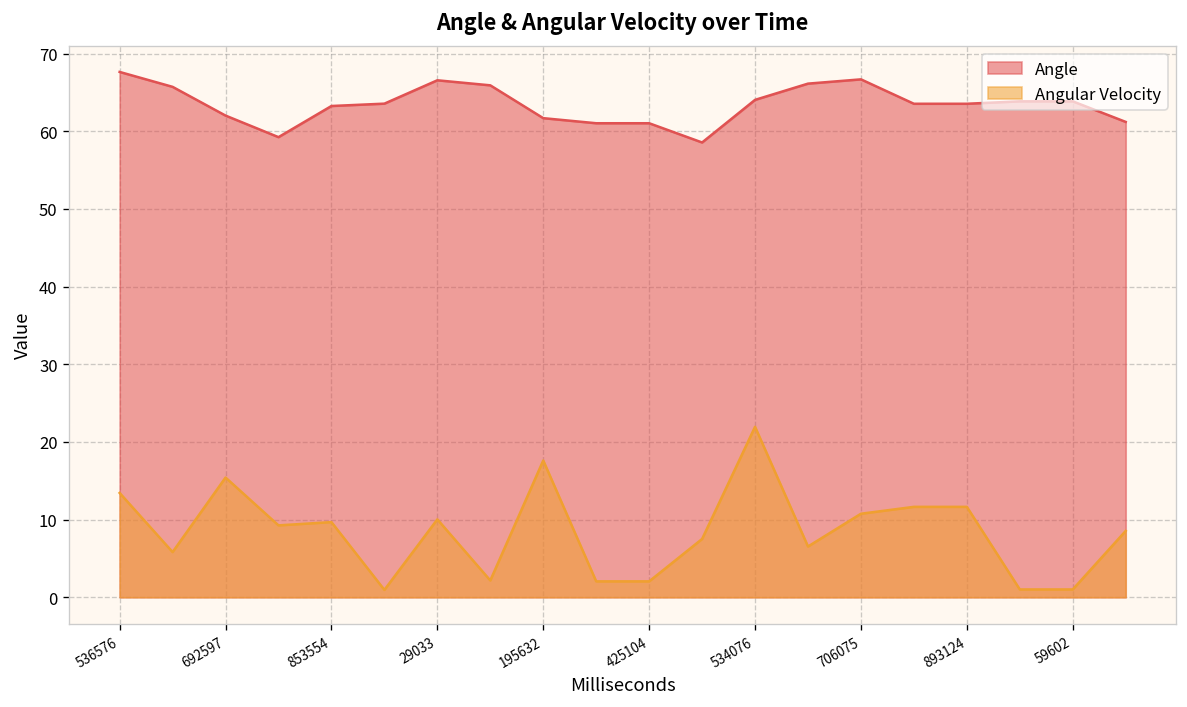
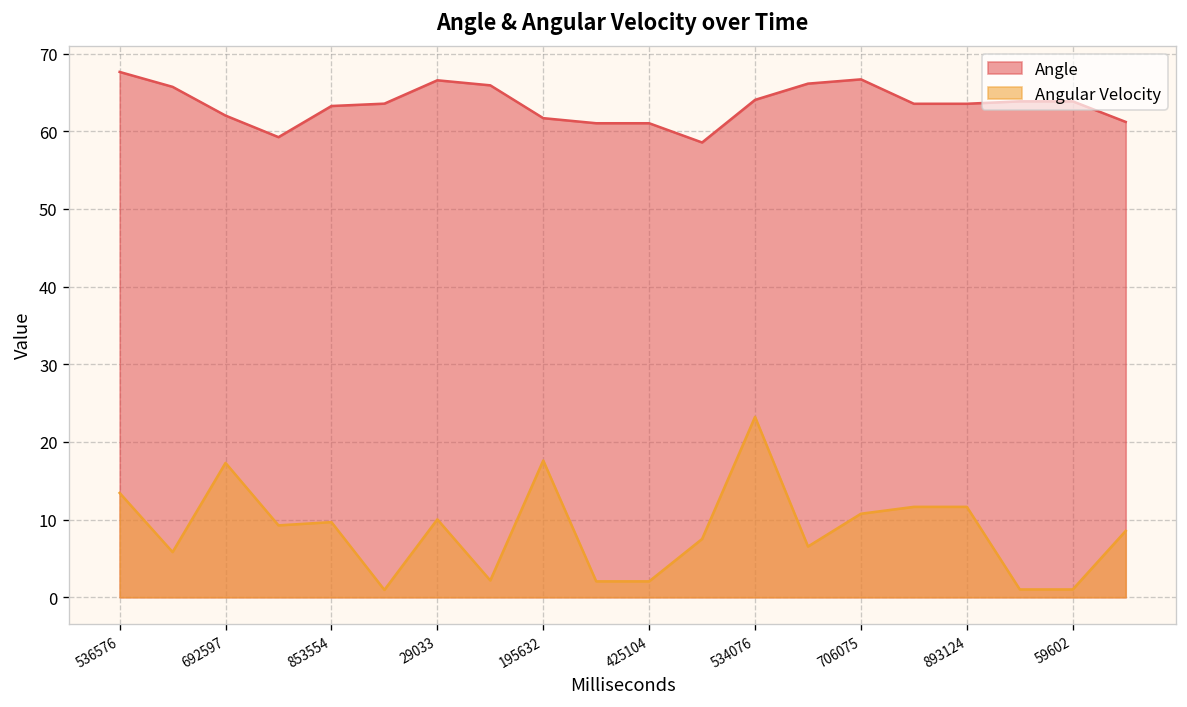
Angular Velocity, 692597: 15 -> 17
Angular Velocity, 534076: 22 -> 23
